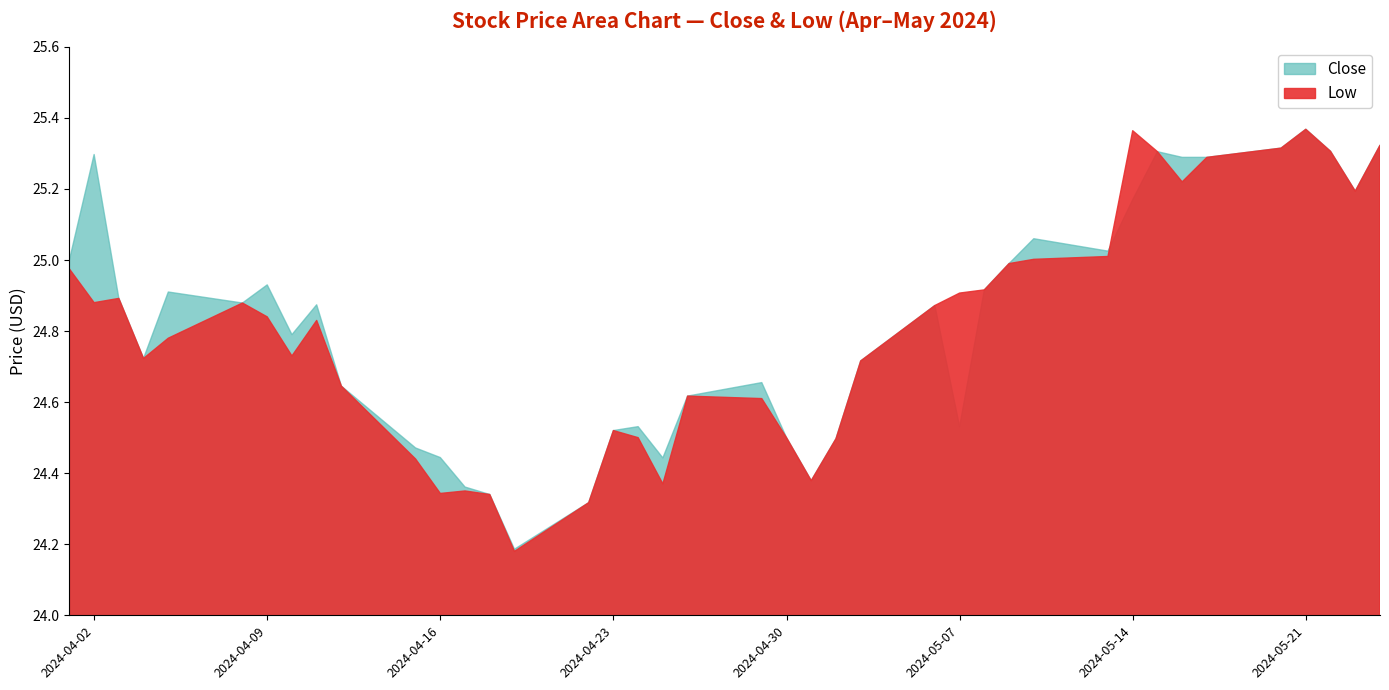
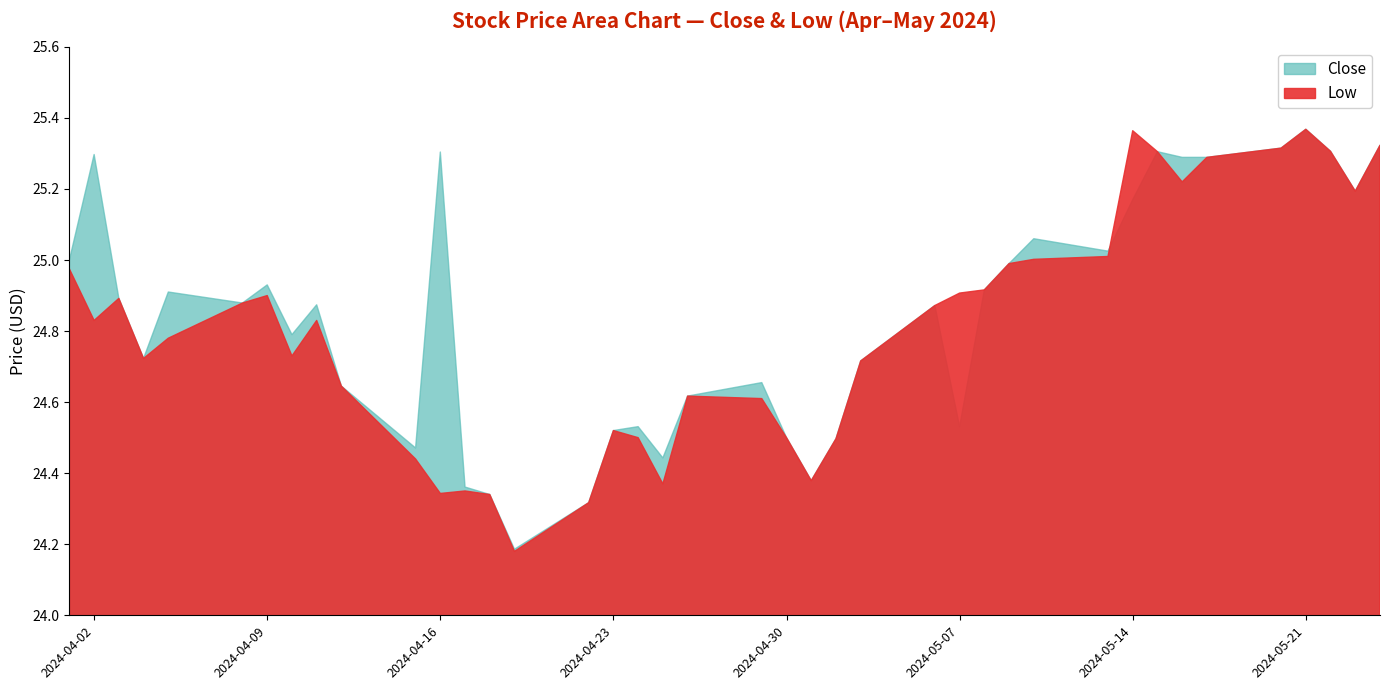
Low, 2024-04-02: 24.88 -> 24.83
Low, 2024-04-09: 24.84 -> 24.90
Close, 2024-04-16: 24.44 -> 25.30
